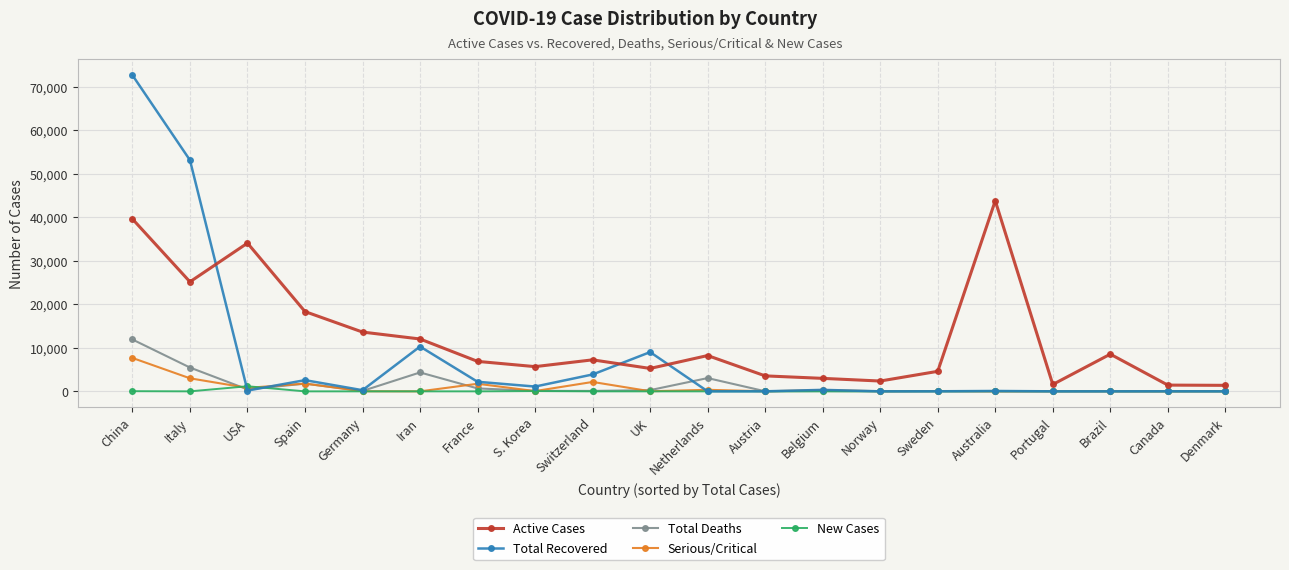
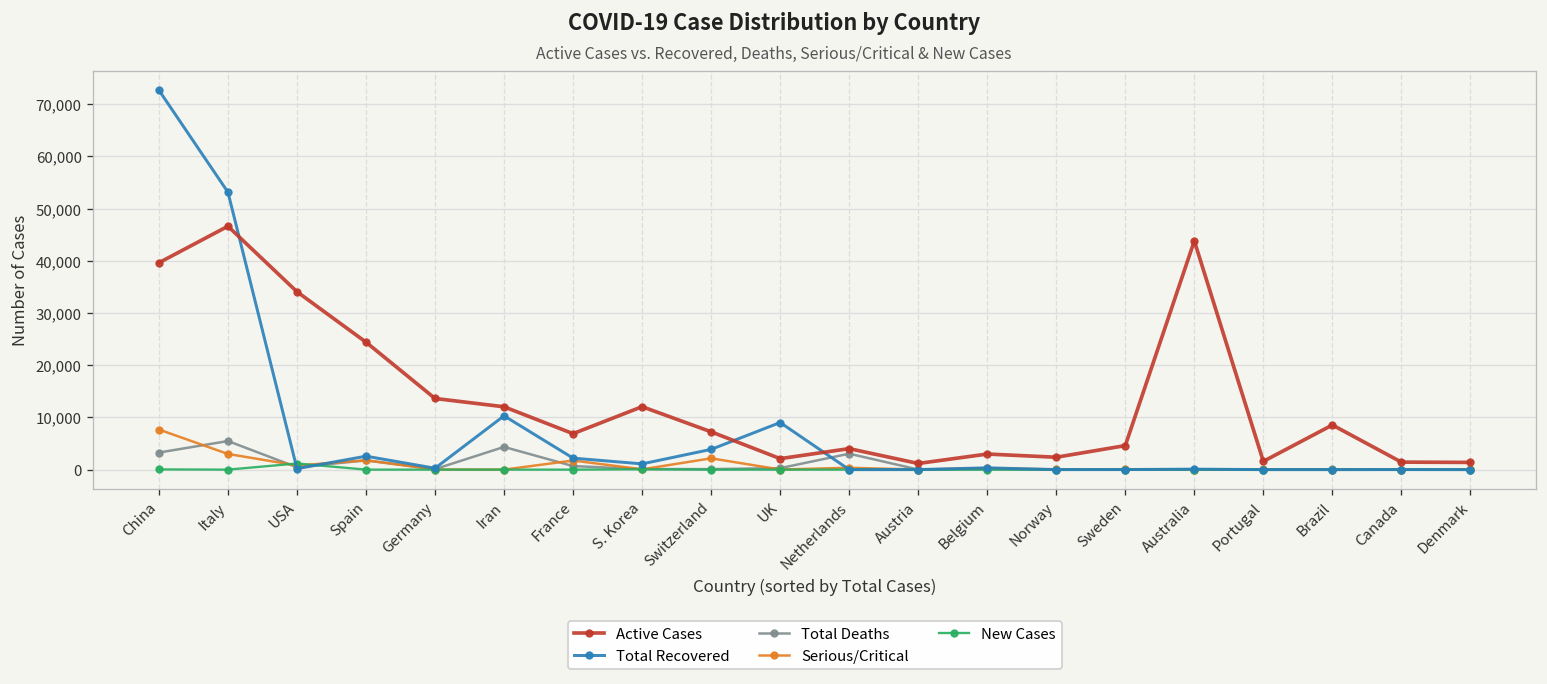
Total Deaths, China: 12,000 -> 3,000
Active Cases, Italy: 25,000 -> 47,000
Active Cases, Spain: 18,000 -> 24,000
Active Cases, S. Korea: 6,000 -> 12,000
Active Cases, UK: 5,000 -> 2,000
Active Cases, Netherlands: 8,000 -> 4,000
Active Cases, Austria: 4,000 -> 1,000
